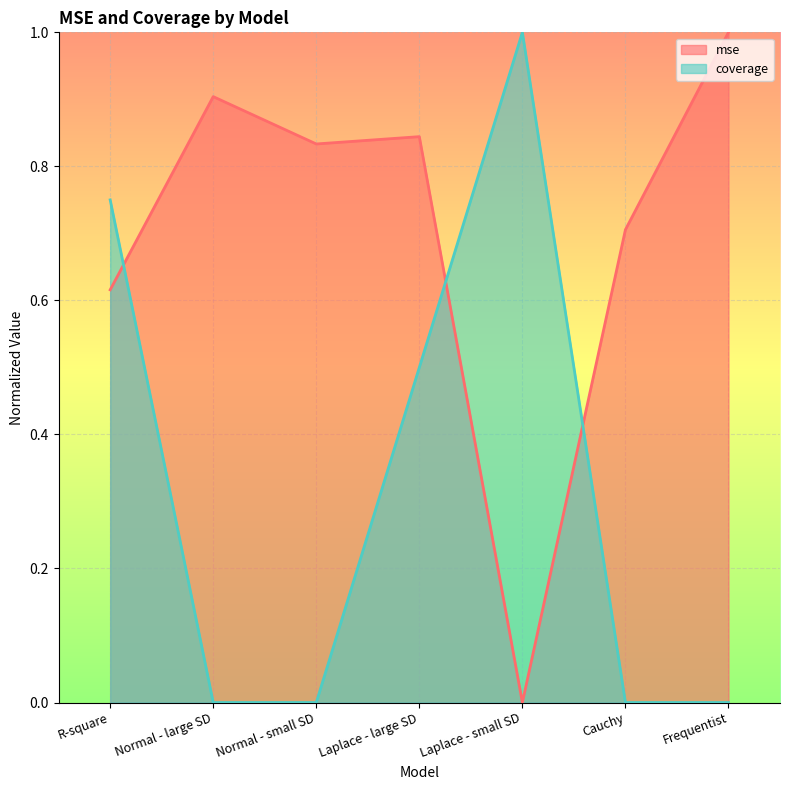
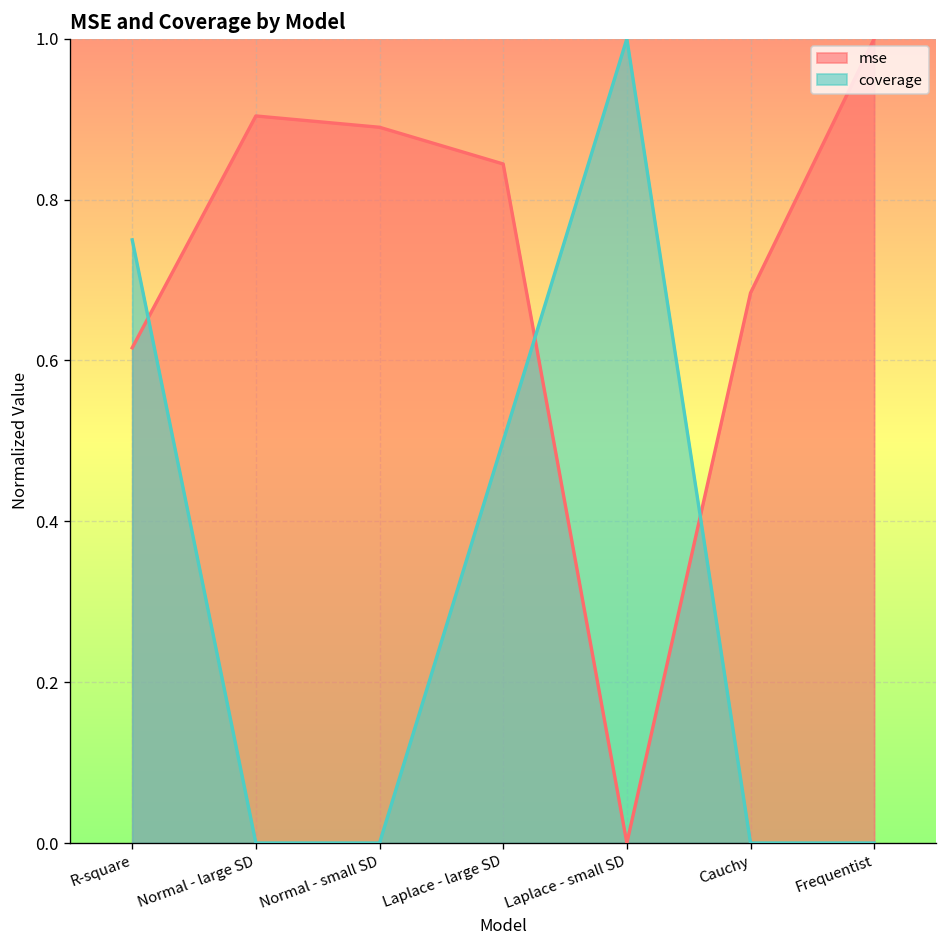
mse, Normal - small SD: 0.83 -> 0.89
mse, Cauchy: 0.71 -> 0.68
